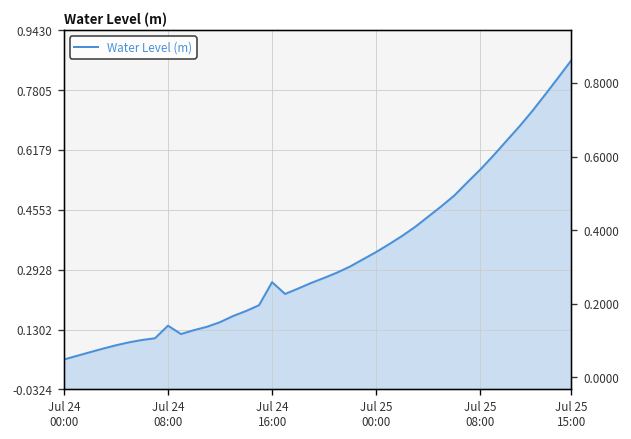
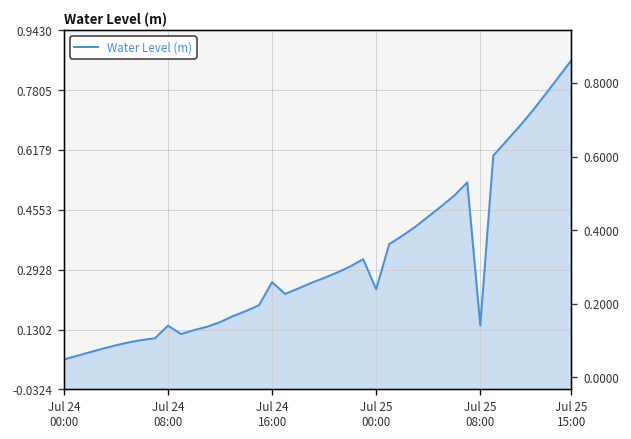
Jul 25 00:00: 0.34 -> 0.24
Jul 25 08:00: 0.56 -> 0.14
